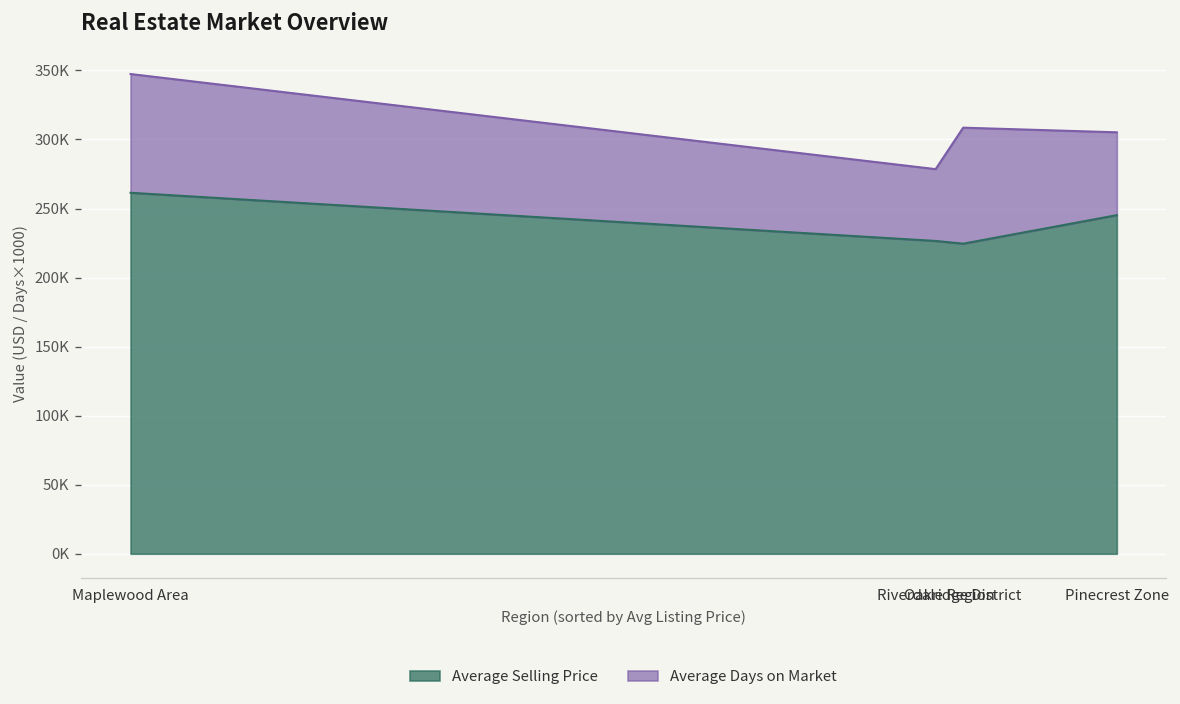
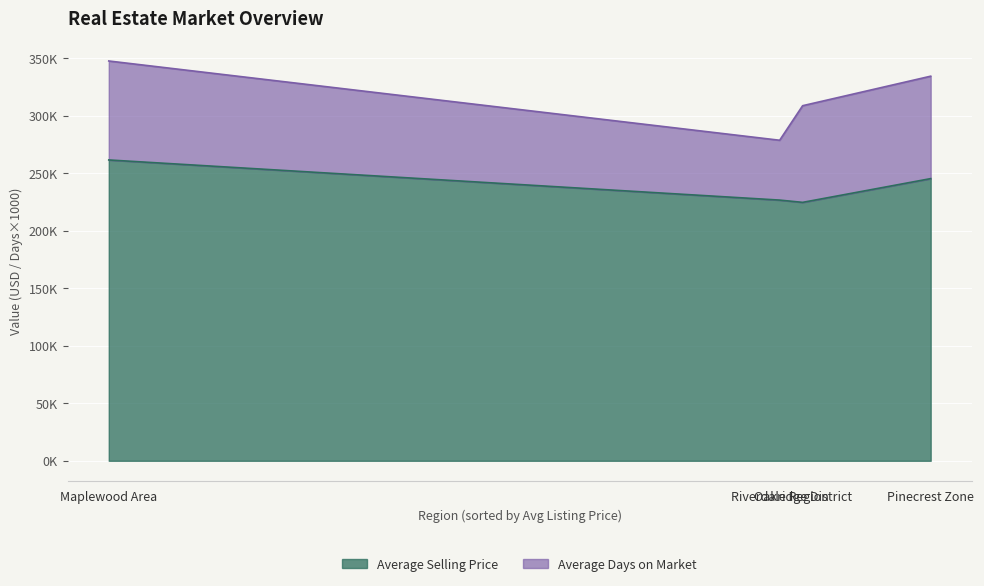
Average Days on Market, Pinecrest Zone: 60000 -> 89000
